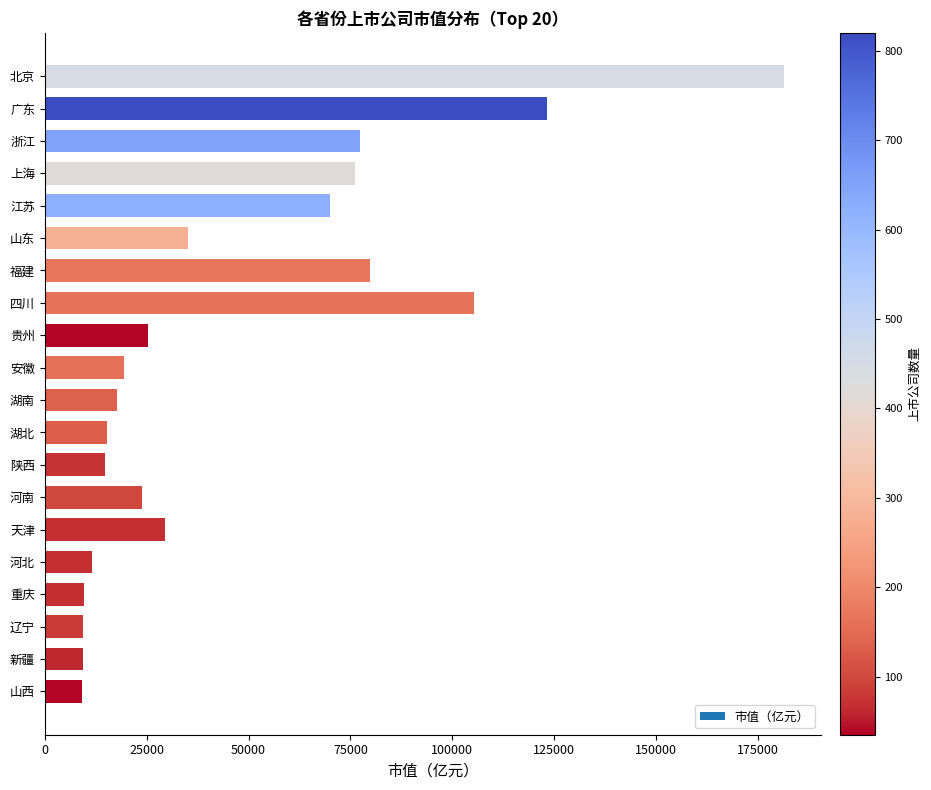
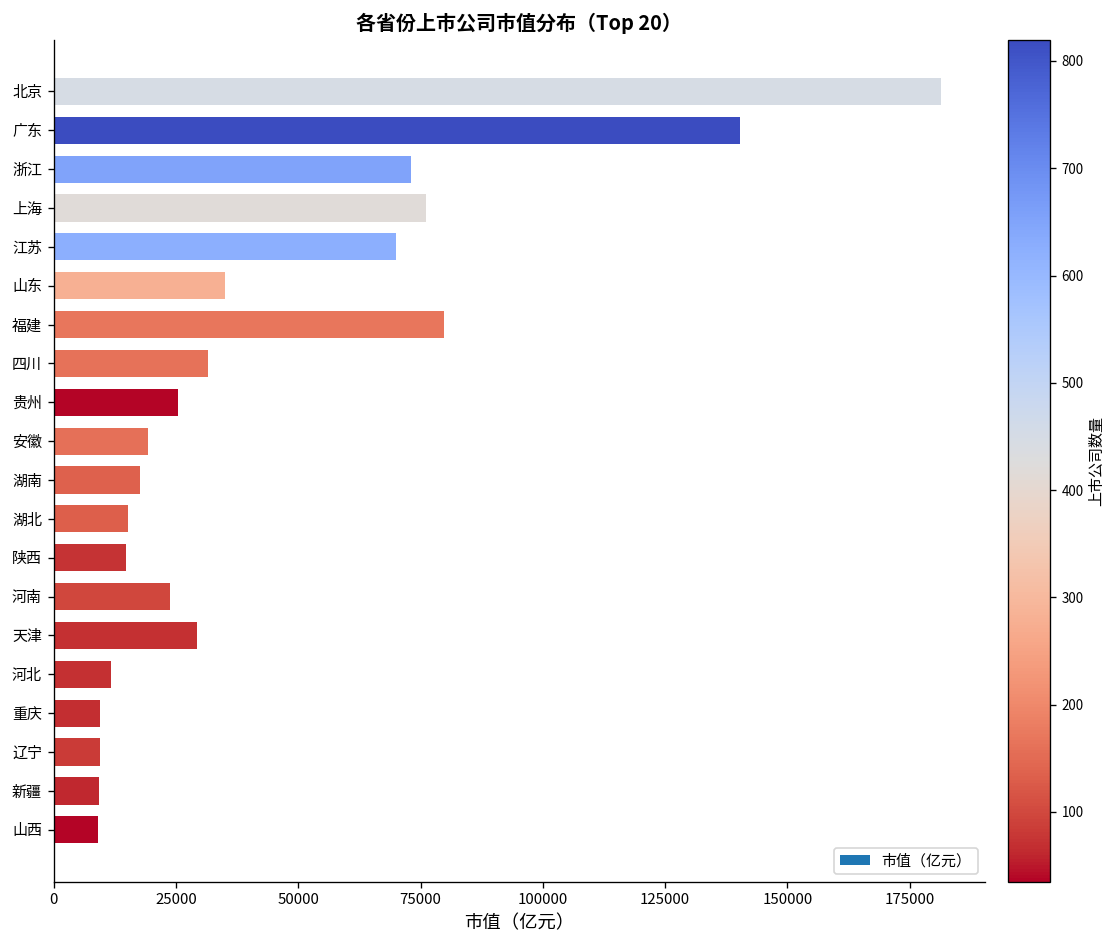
广东: 123000 -> 140000
浙江: 77000 -> 73000
四川: 105000 -> 32000
